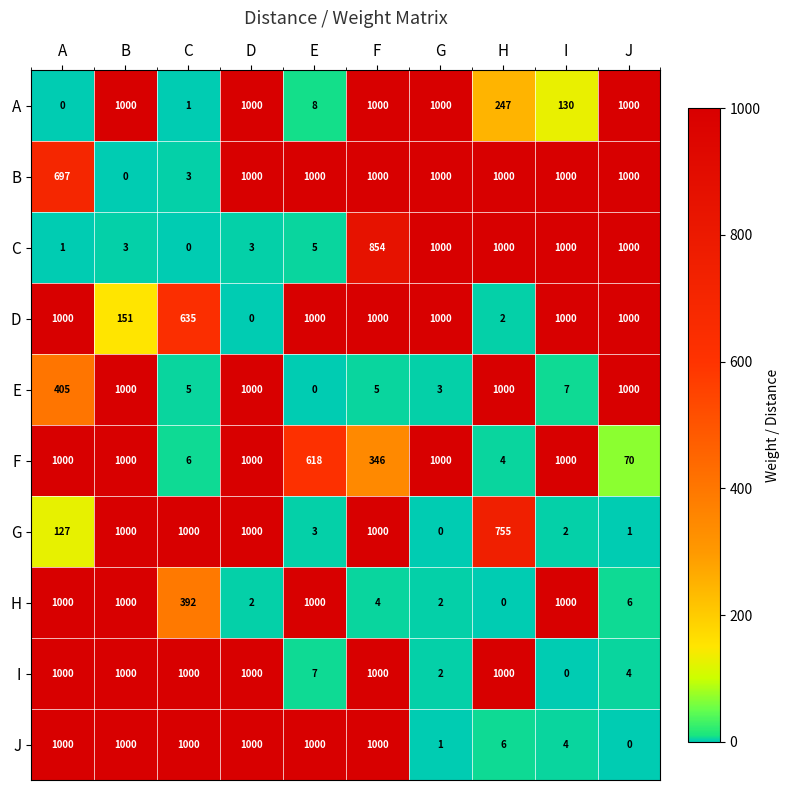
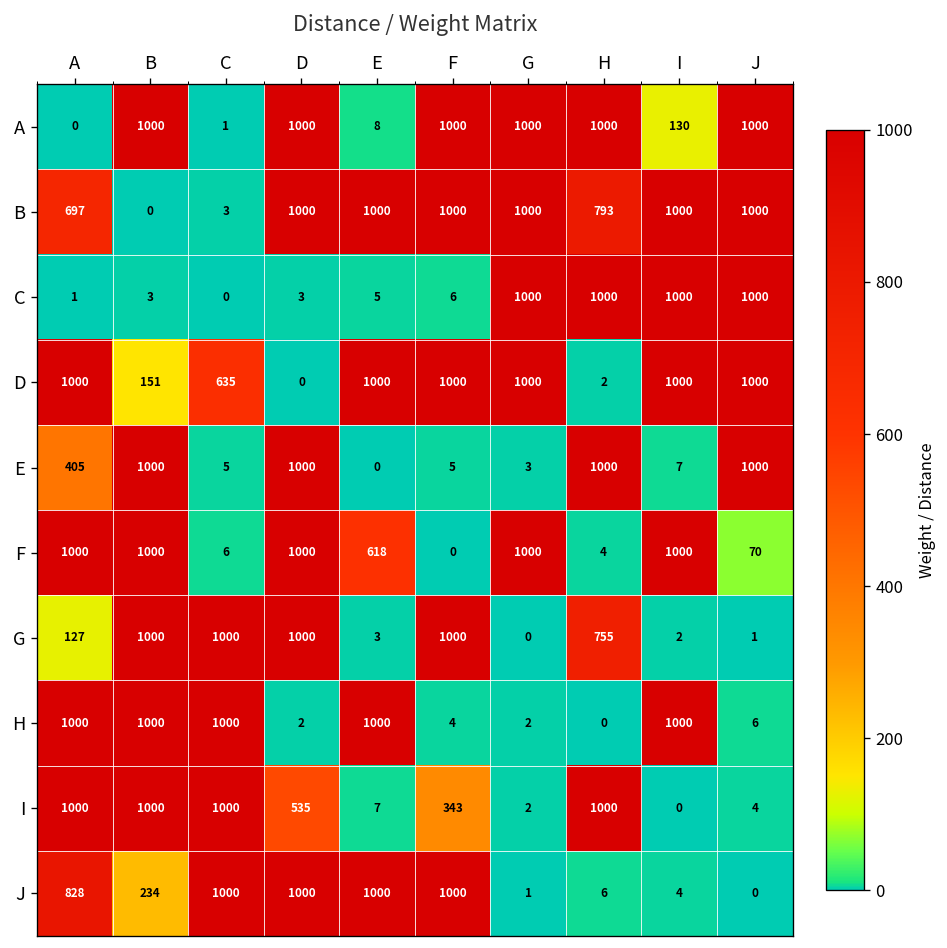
A, H: 247 -> 1000
B, H: 1000 -> 793
C, F: 854 -> 6
F, F: 346 -> 0
H, C: 392 -> 1000
I, D: 1000 -> 535
I, F: 1000 -> 343
J, A: 1000 -> 828
J, B: 1000 -> 234
